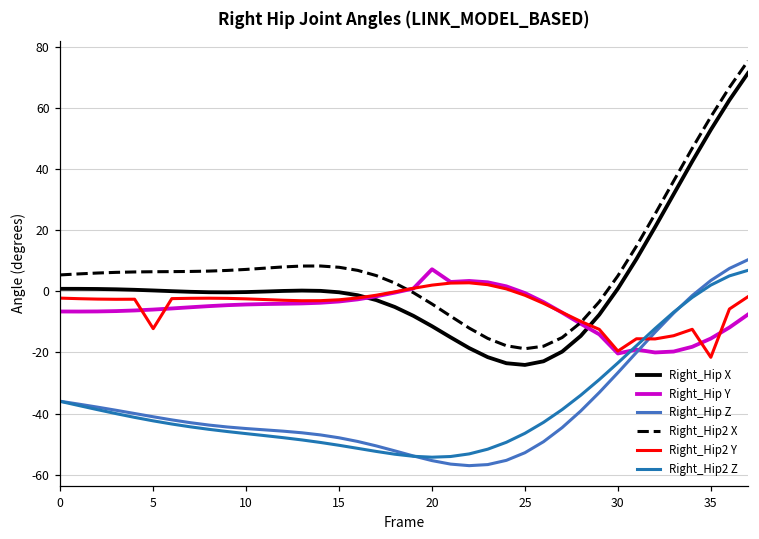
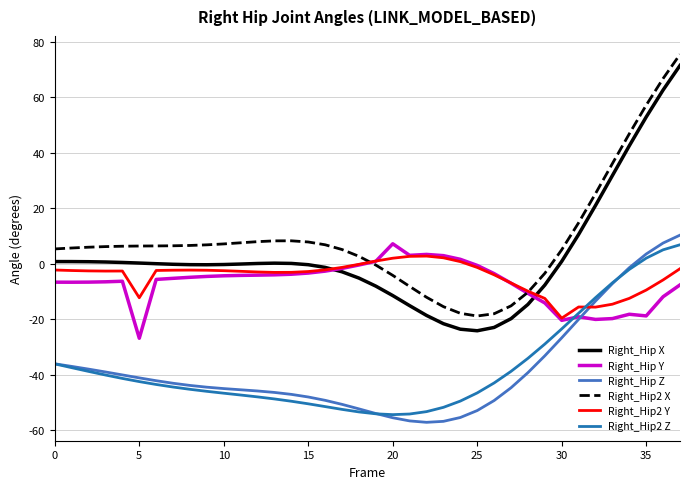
Right_Hip Y, 5: -6 -> -27
Right_Hip Y, 35: -15 -> -19
Right_Hip2 Y, 35: -22 -> -9
